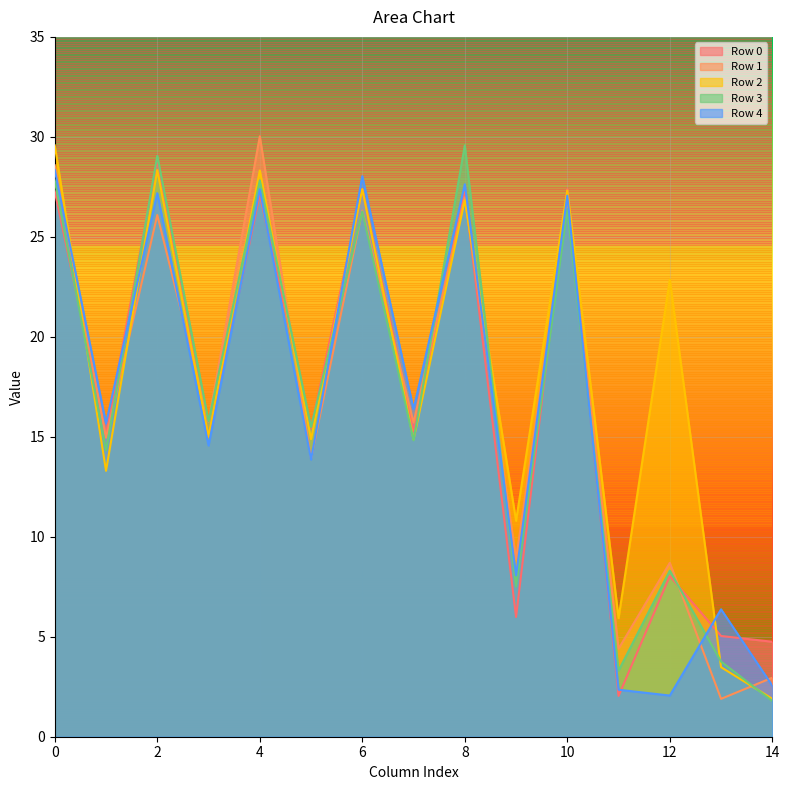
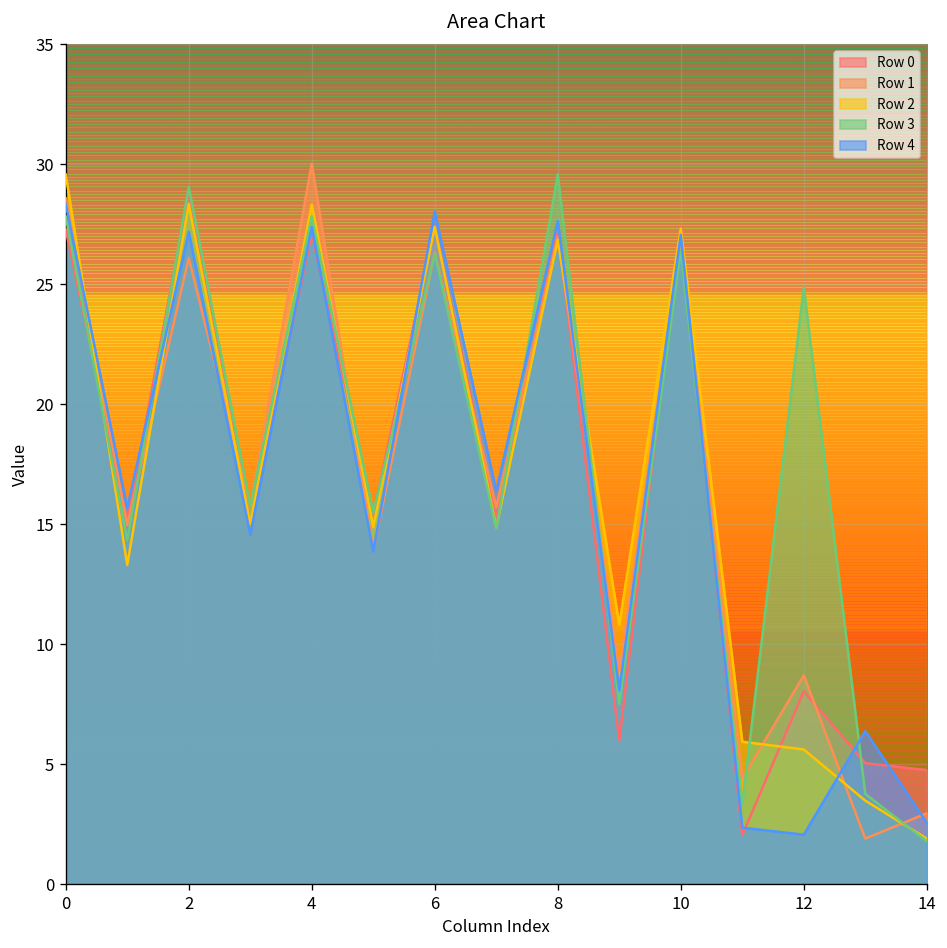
Row 2, 12: 22.9 -> 5.6
Row 3, 12: 8.3 -> 24.9
